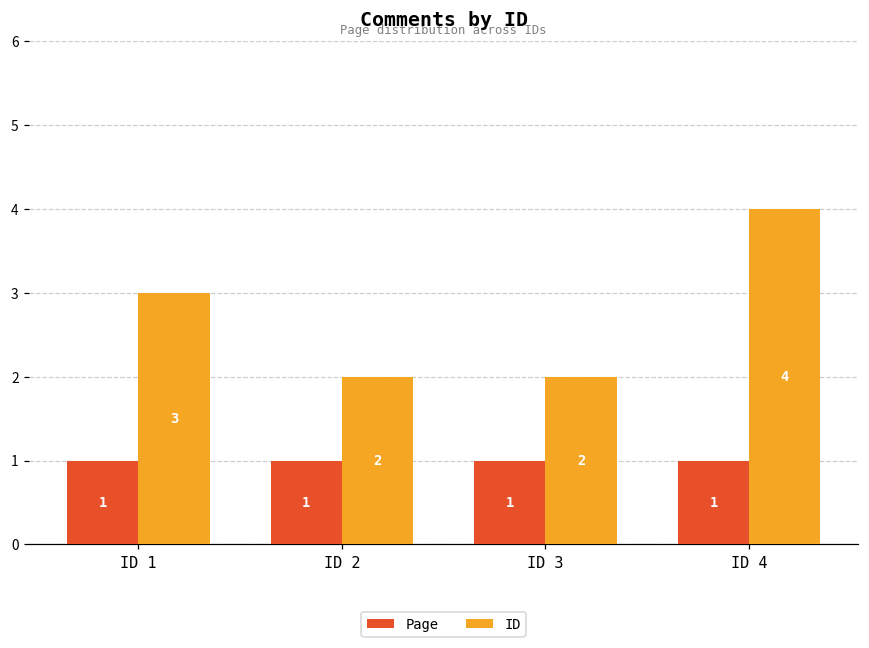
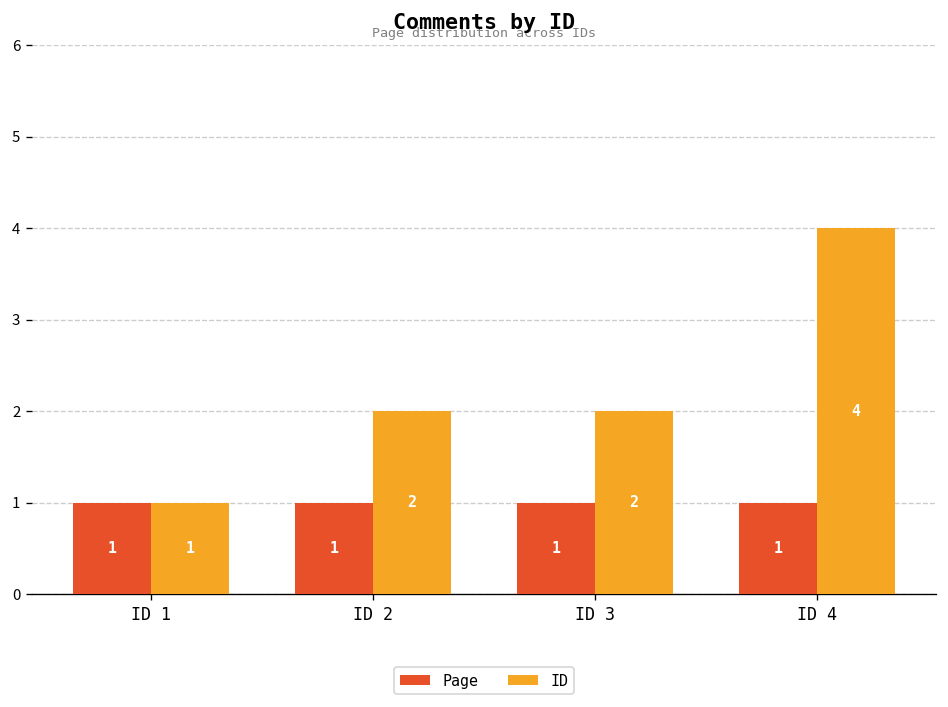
ID, ID 1: 3 -> 1
